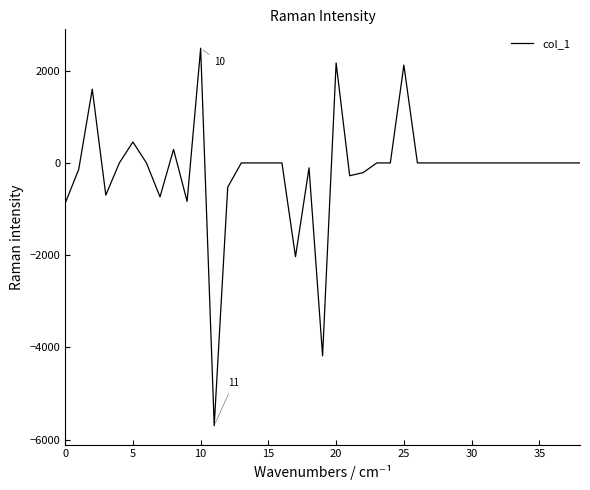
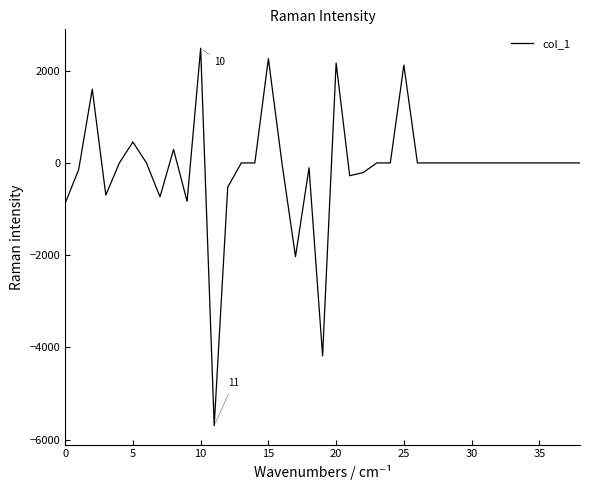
15: 0 -> 2300
